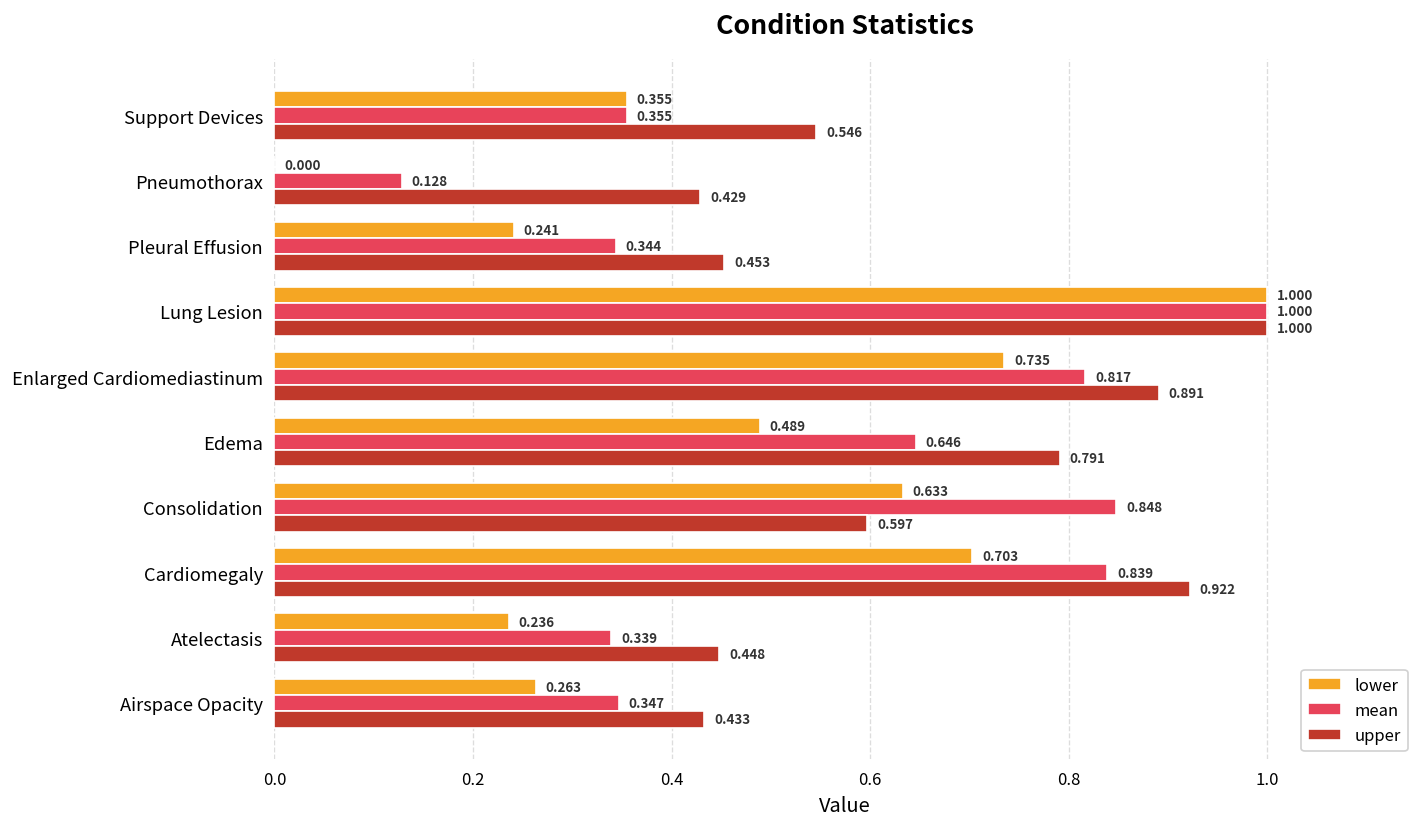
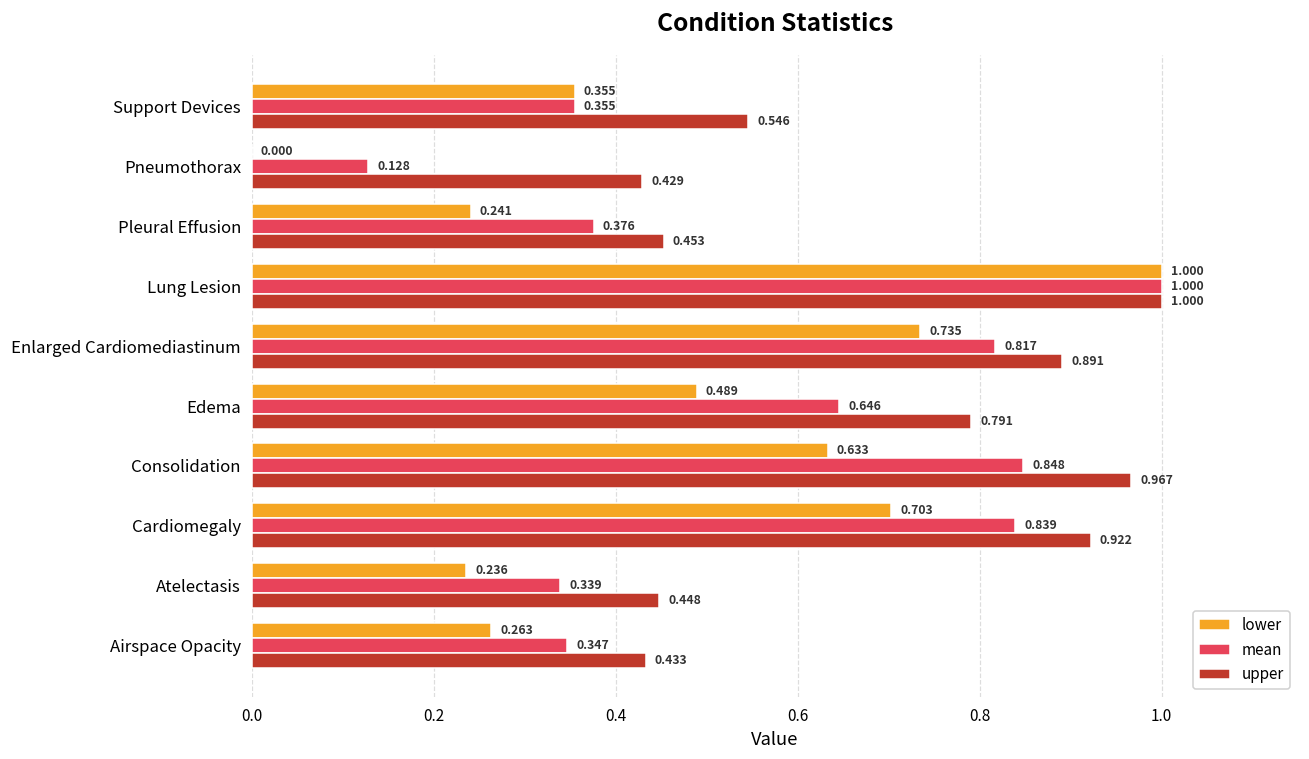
mean, Pleural Effusion: 0.344 -> 0.376
upper, Consolidation: 0.597 -> 0.967
